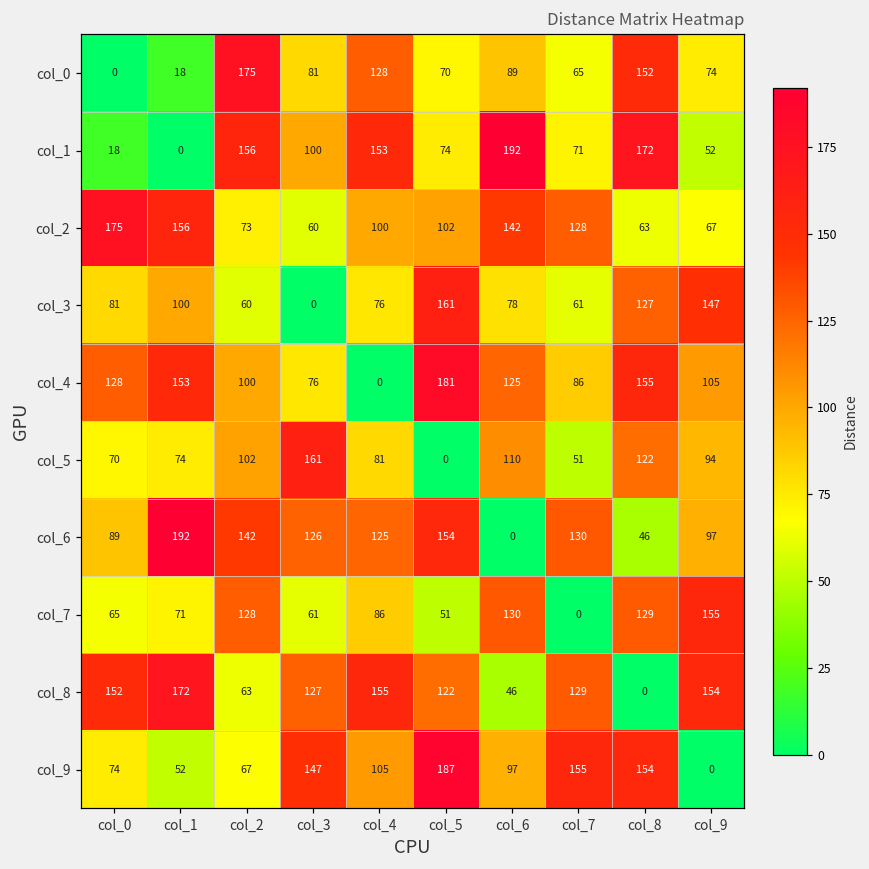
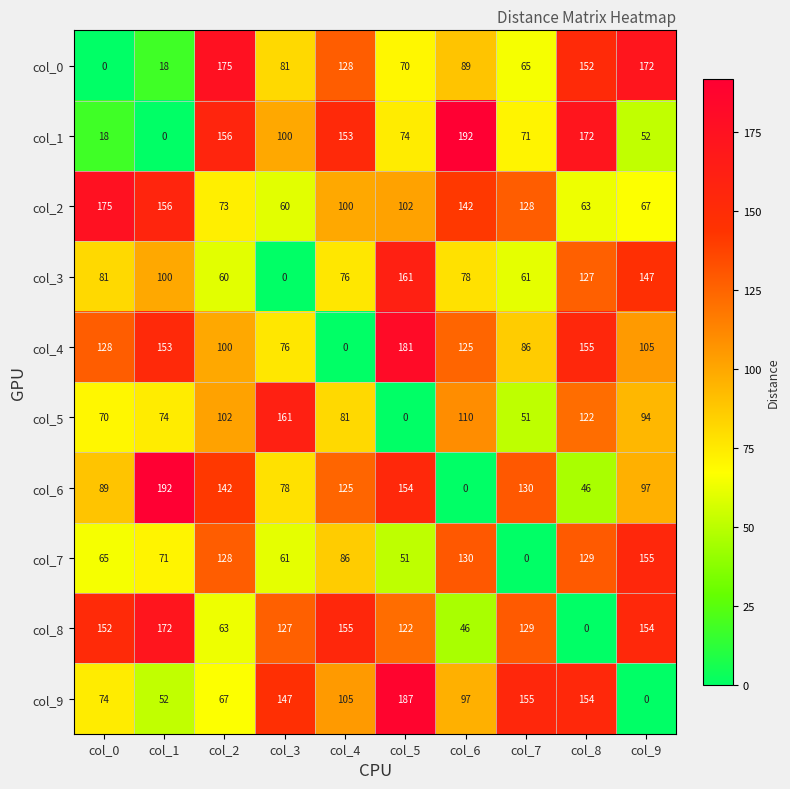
col_0, col_9: 74 -> 172
col_6, col_3: 126 -> 78
